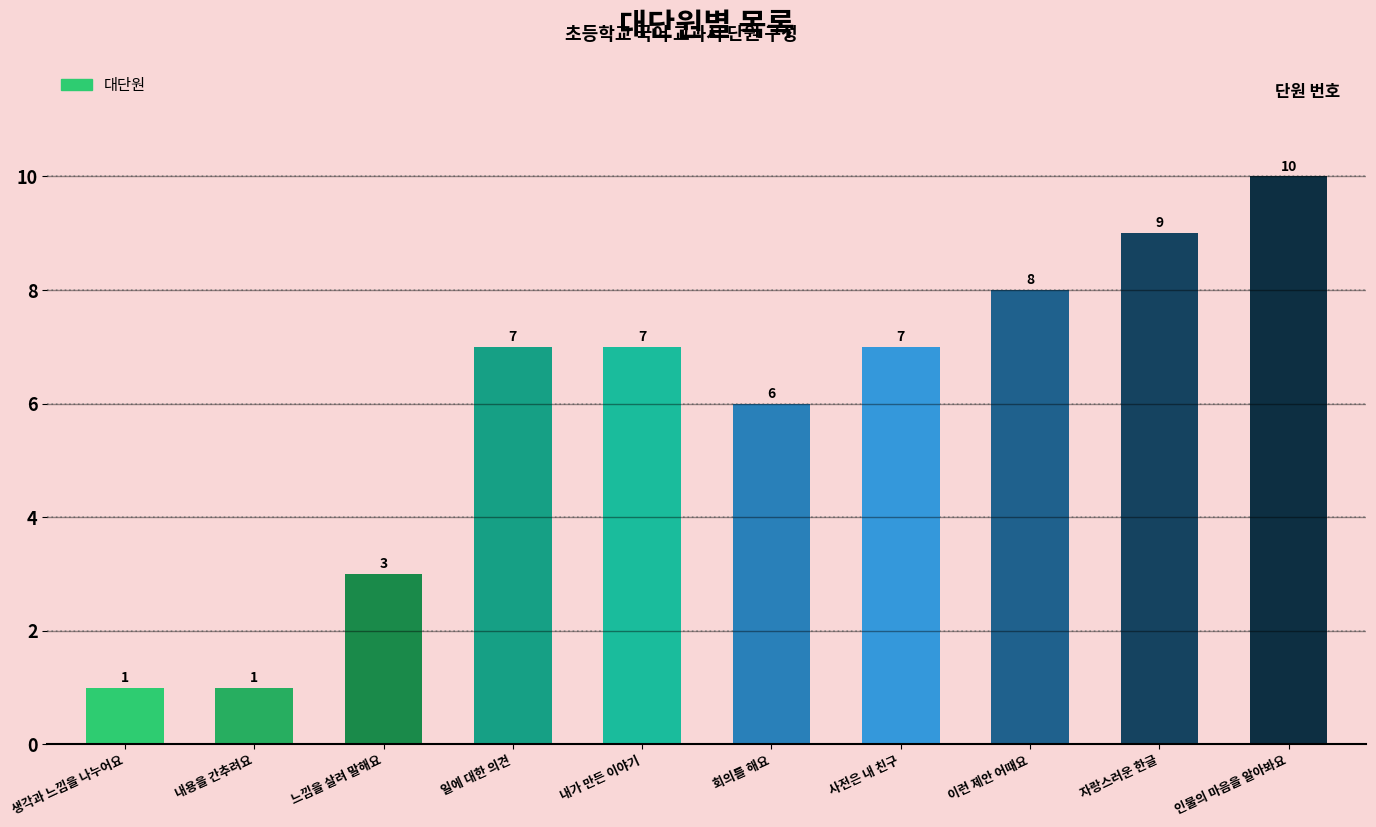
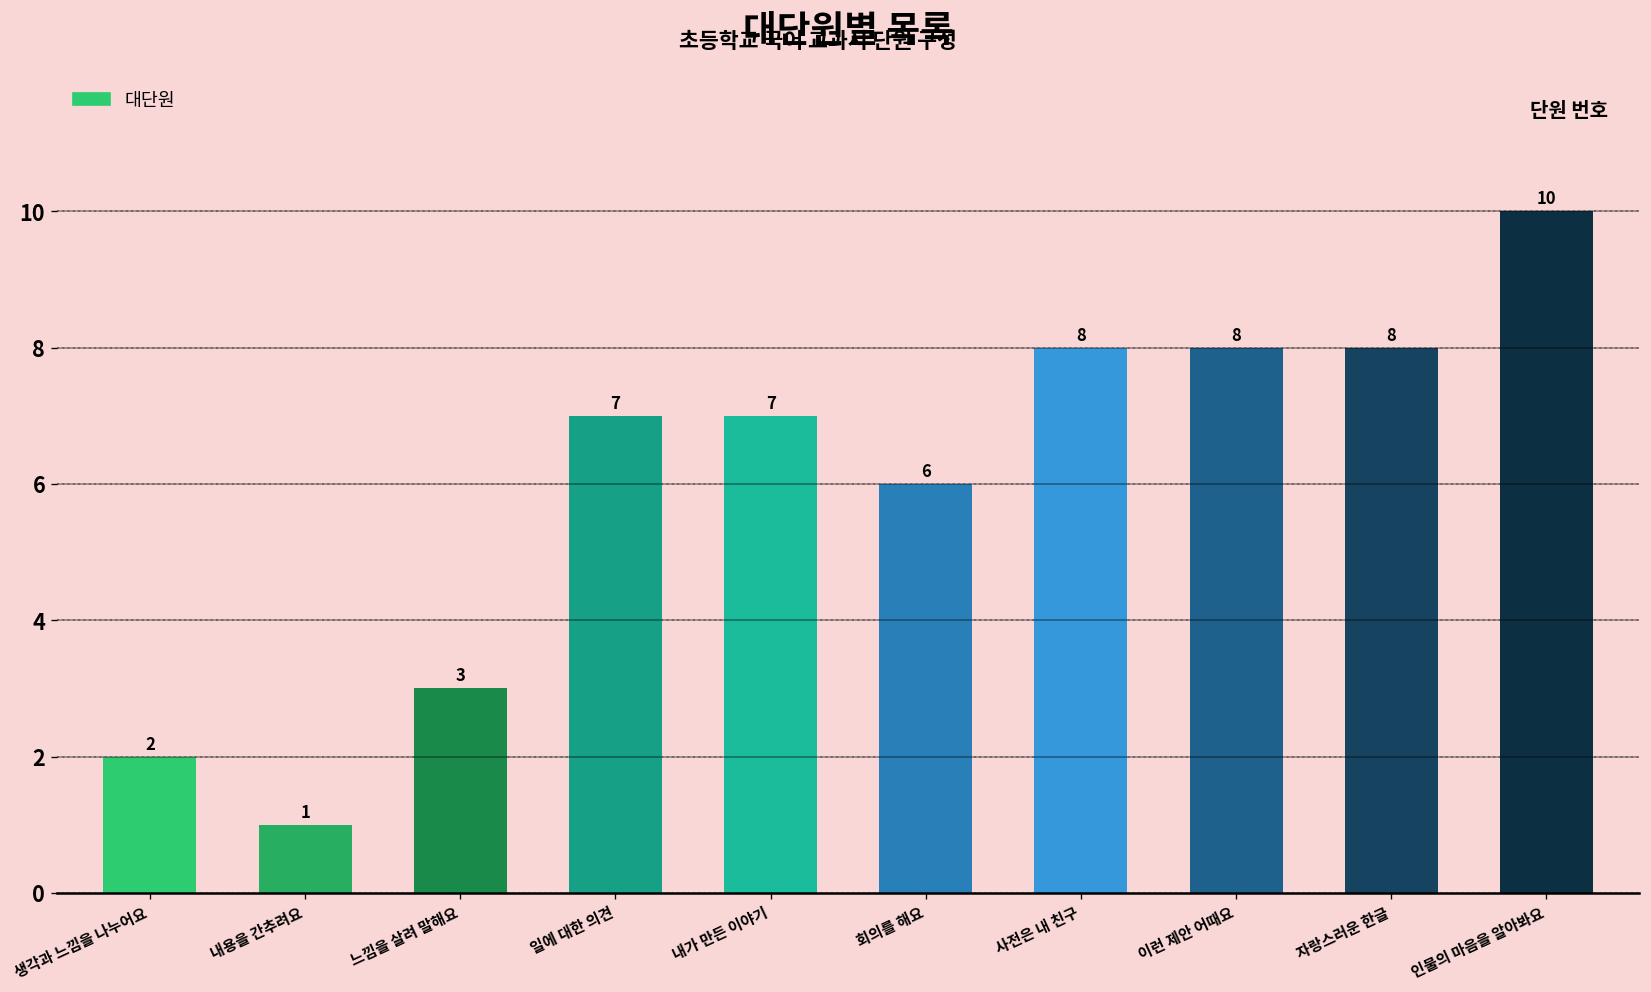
생각과 느낌을 나누어요: 1 -> 2
사전은 내 친구: 7 -> 8
자랑스러운 한글: 9 -> 8
